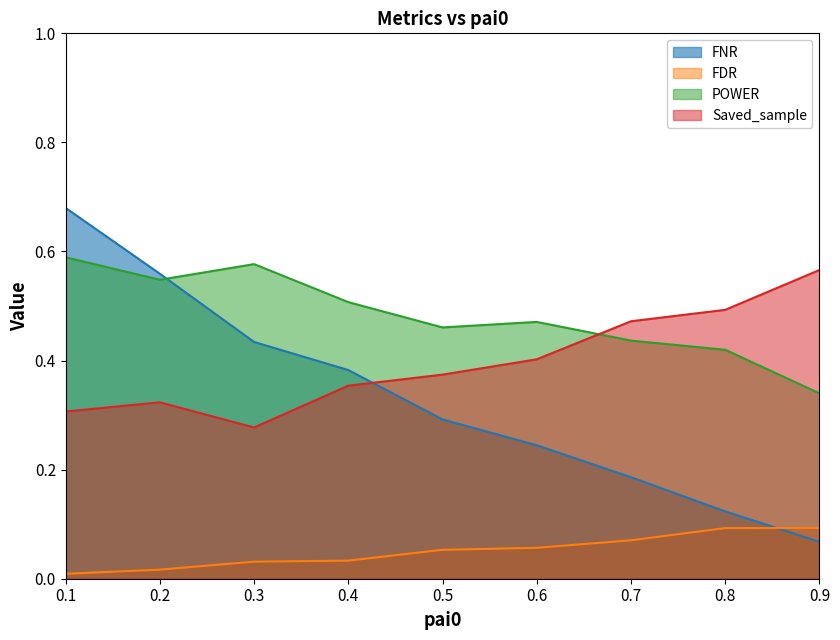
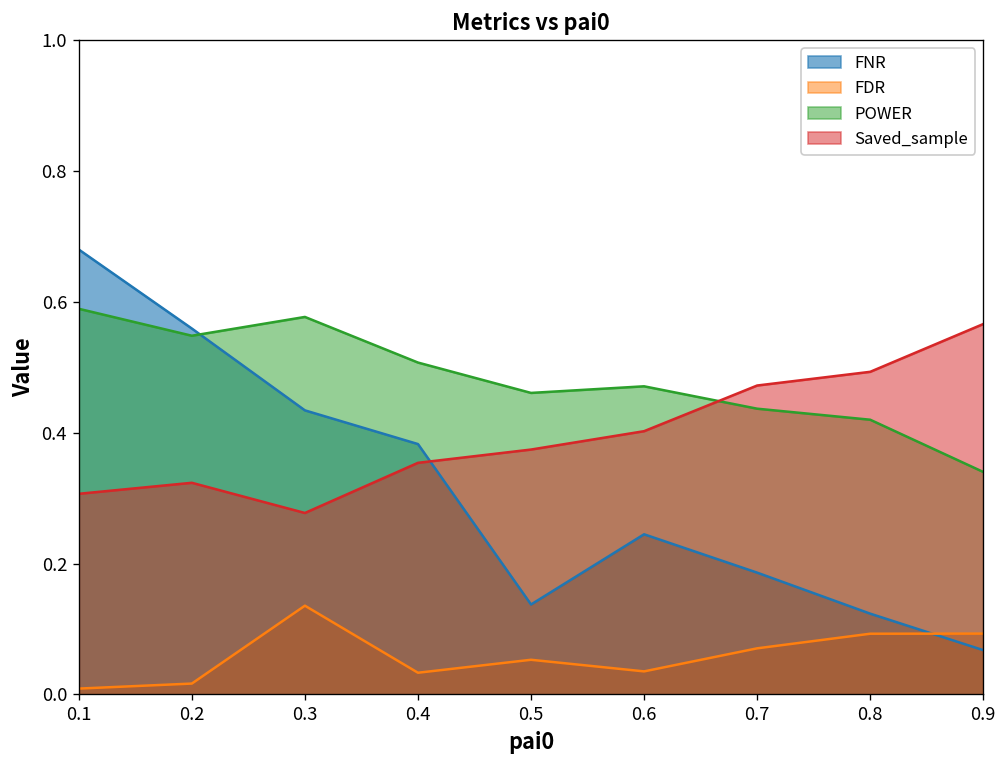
FDR, 0.3: 0.03 -> 0.14
FNR, 0.5: 0.29 -> 0.14
FDR, 0.6: 0.06 -> 0.04
